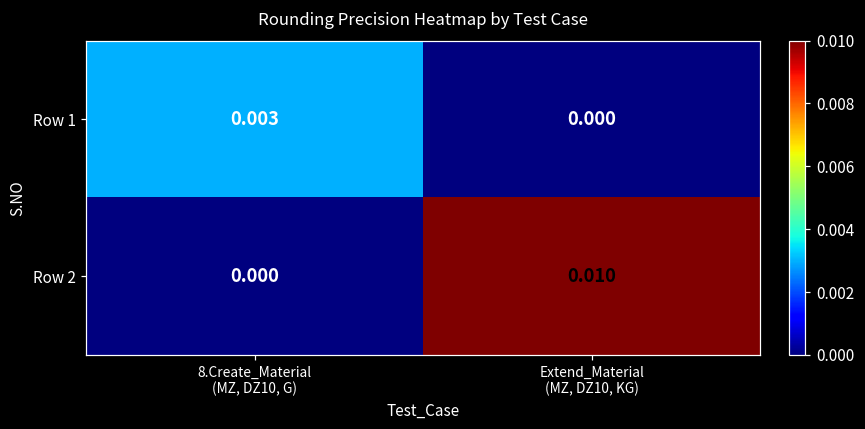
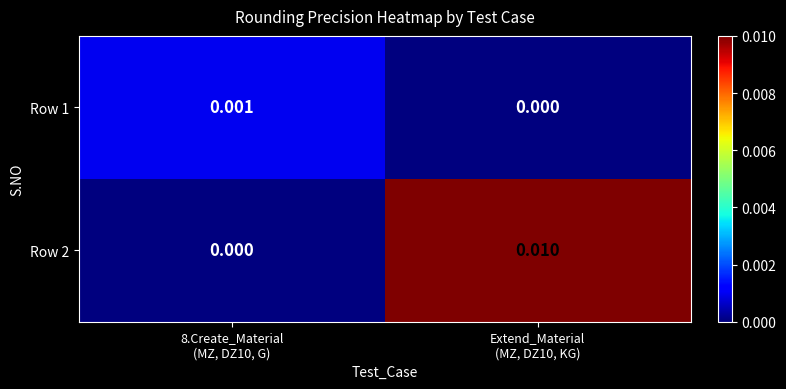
Row 1, 8.Create_Material (MZ, DZ10, G): 0.003 -> 0.001
